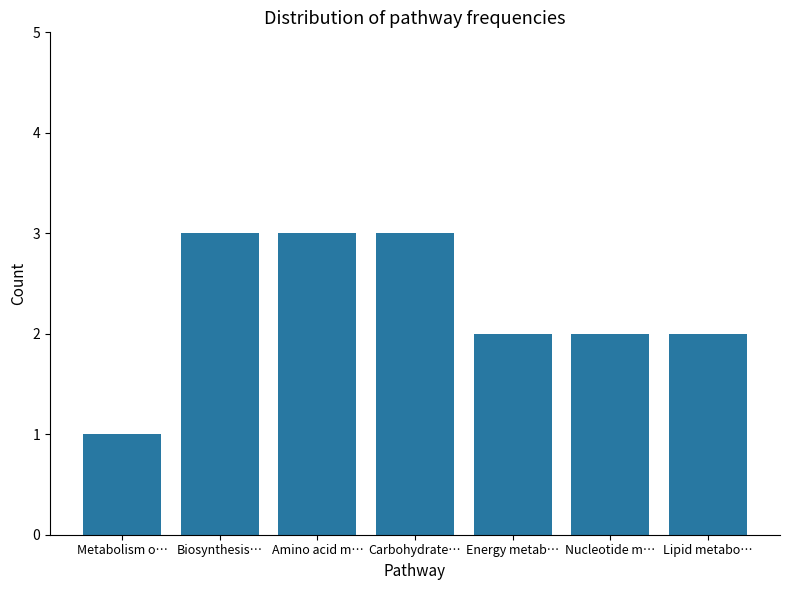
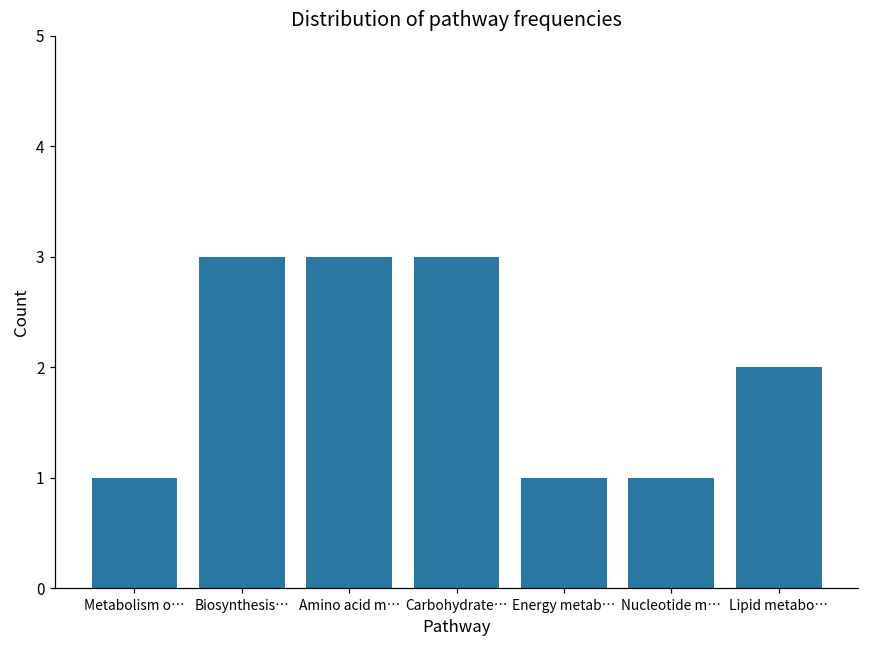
Energy metab…: 2 -> 1
Nucleotide m…: 2 -> 1
